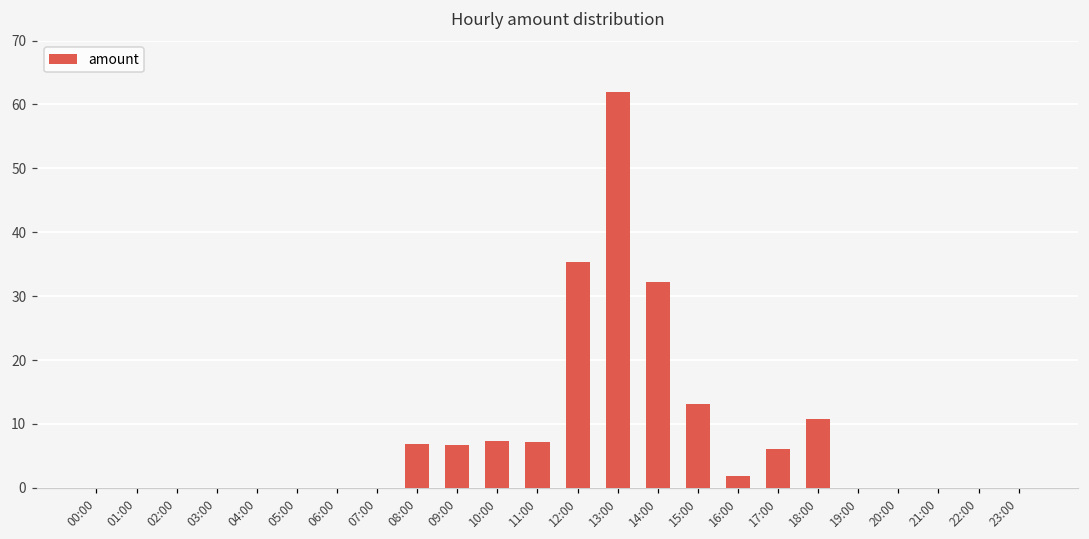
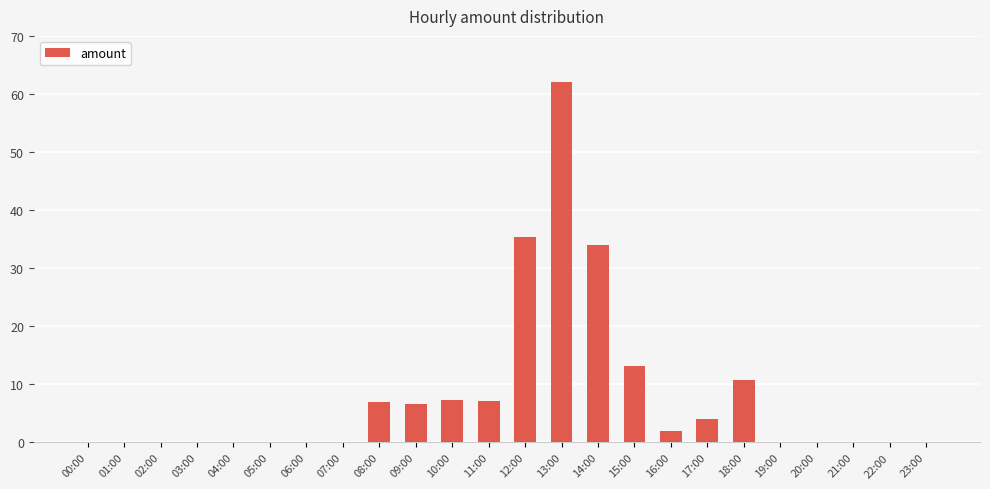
14:00: 32 -> 34
17:00: 6 -> 4
